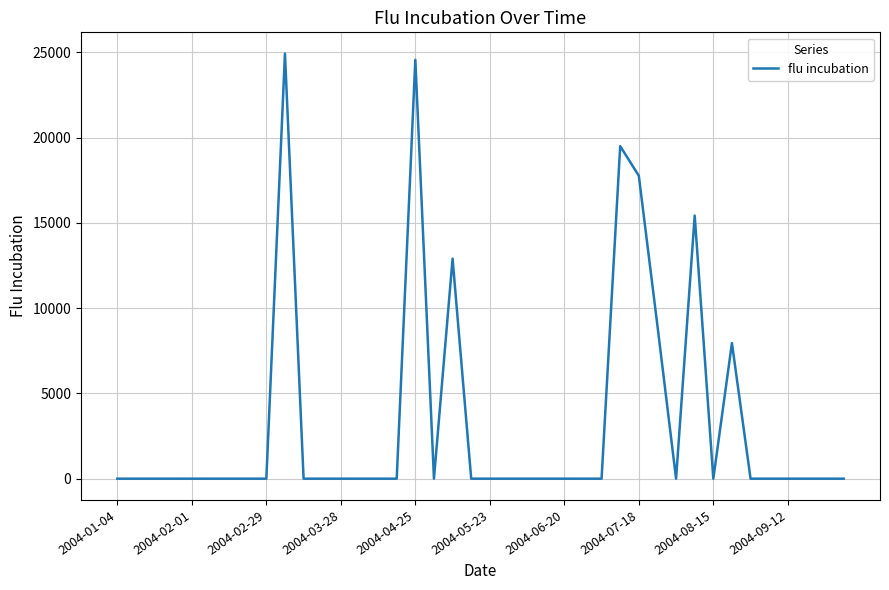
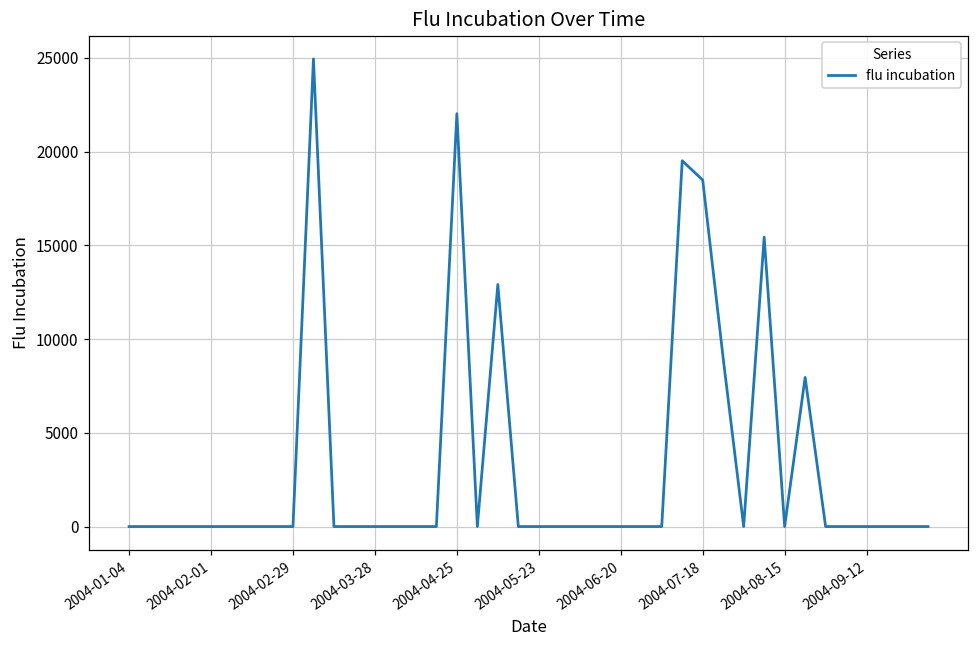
2004-04-25: 24600 -> 22000
2004-07-18: 17800 -> 18500
